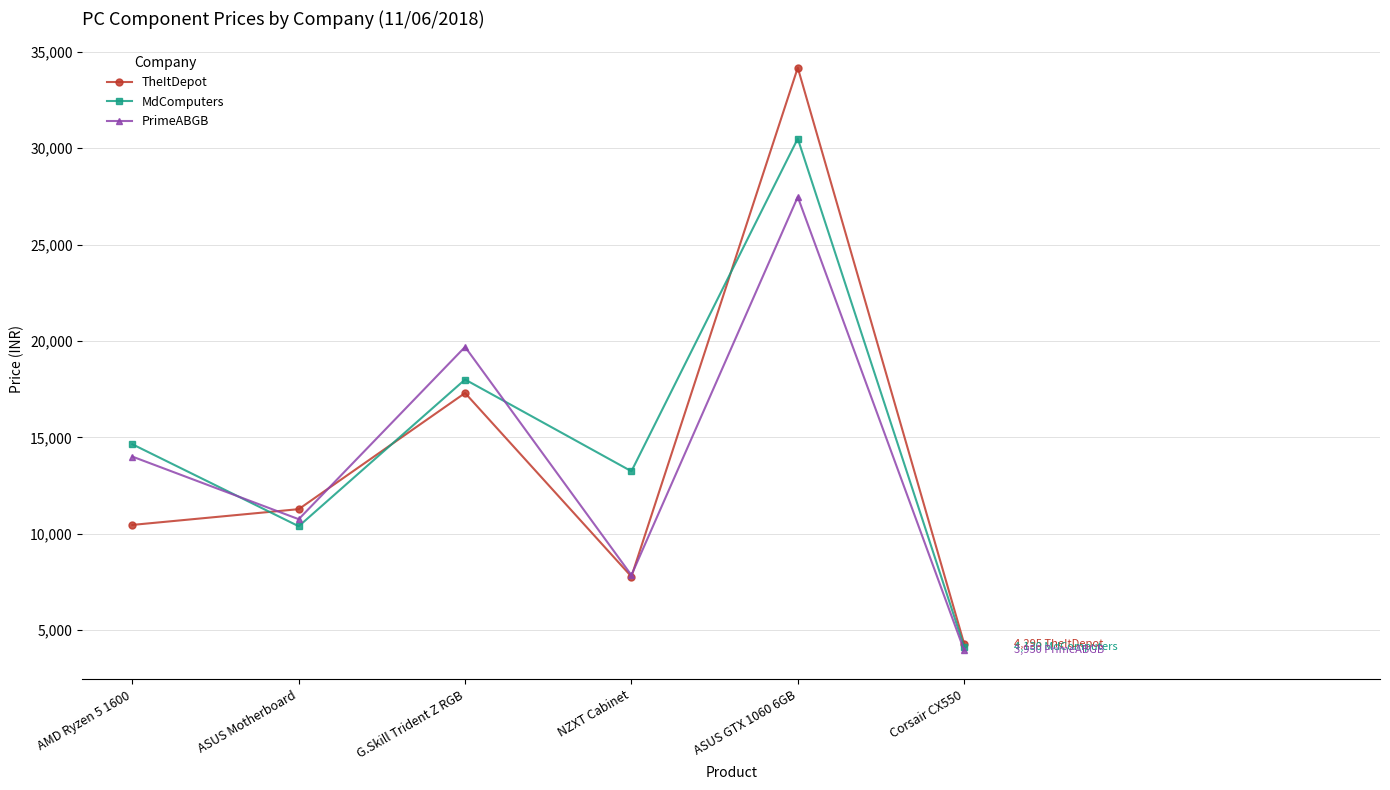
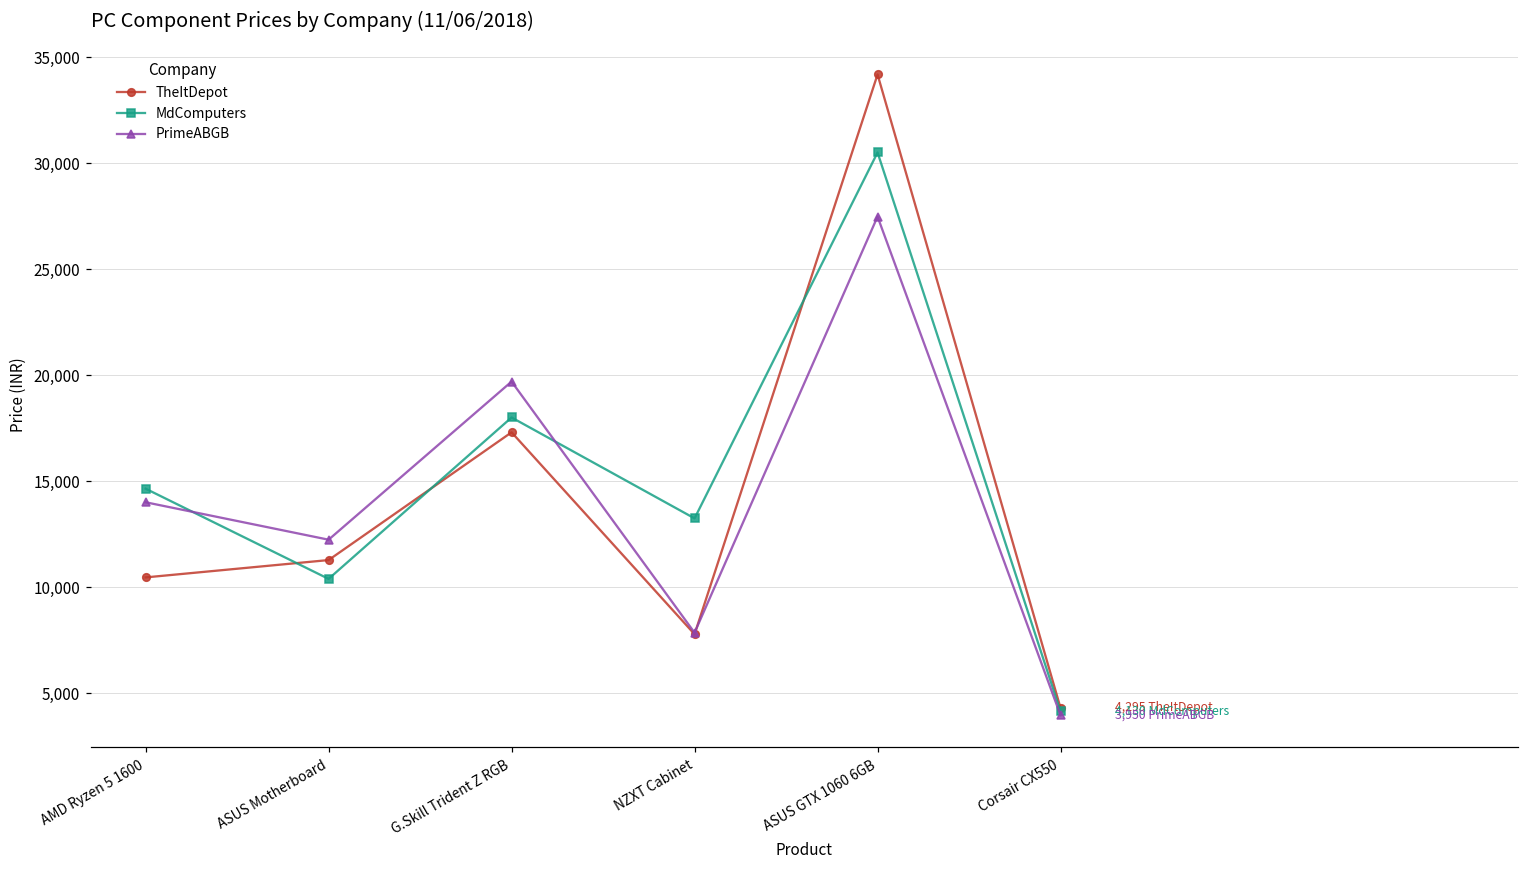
PrimeABGB, ASUS Motherboard: 10,800 -> 12,200
